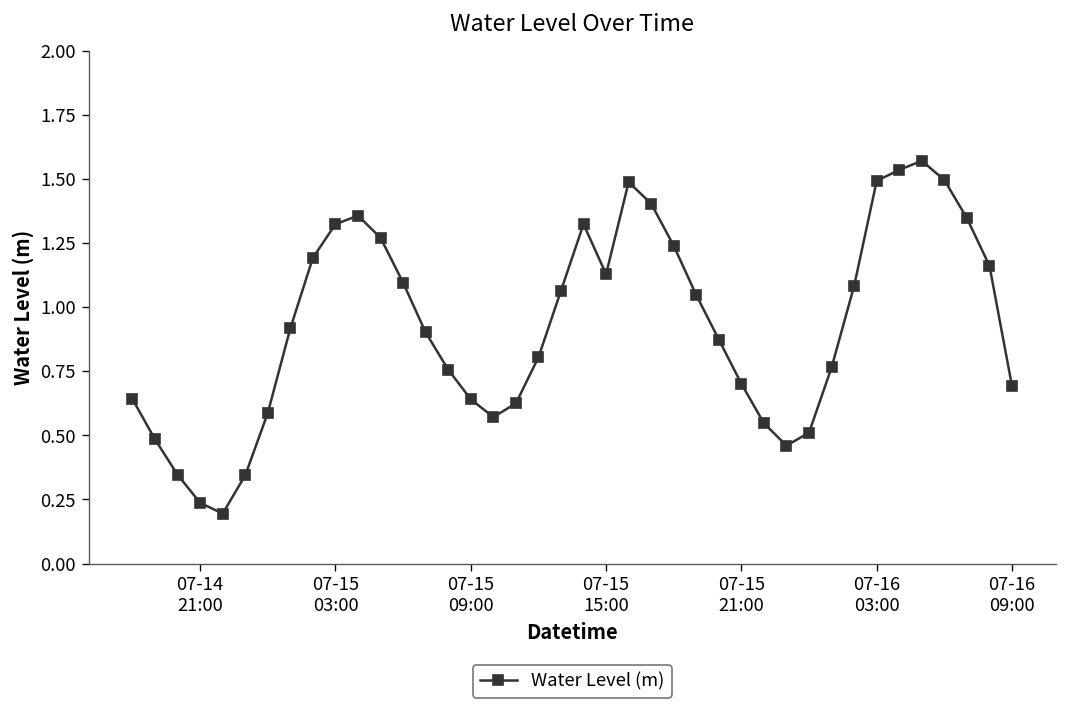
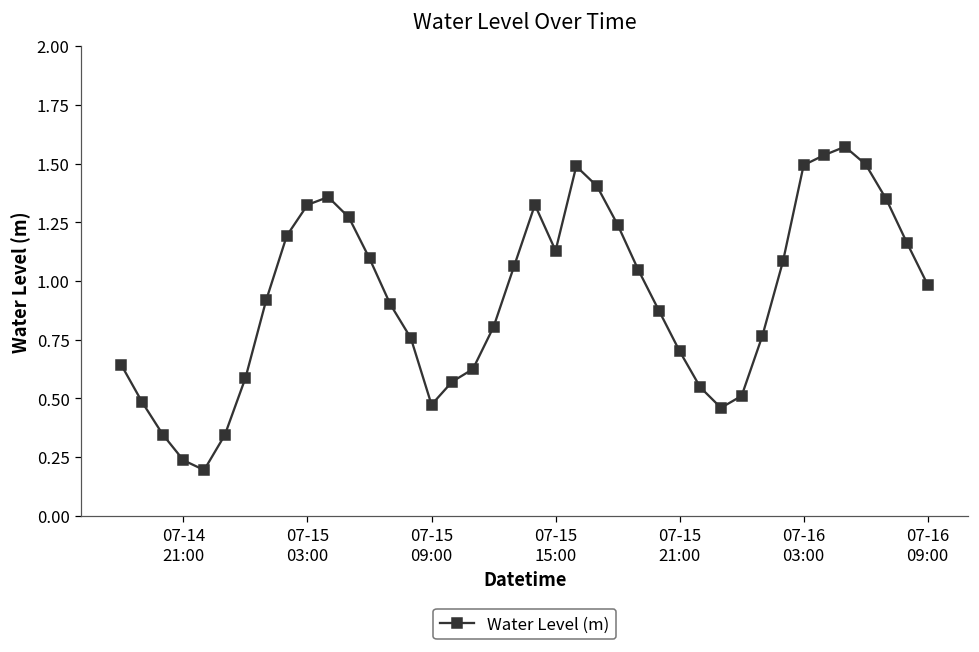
07-15 09:00: 0.64 -> 0.47
07-16 09:00: 0.69 -> 0.98
